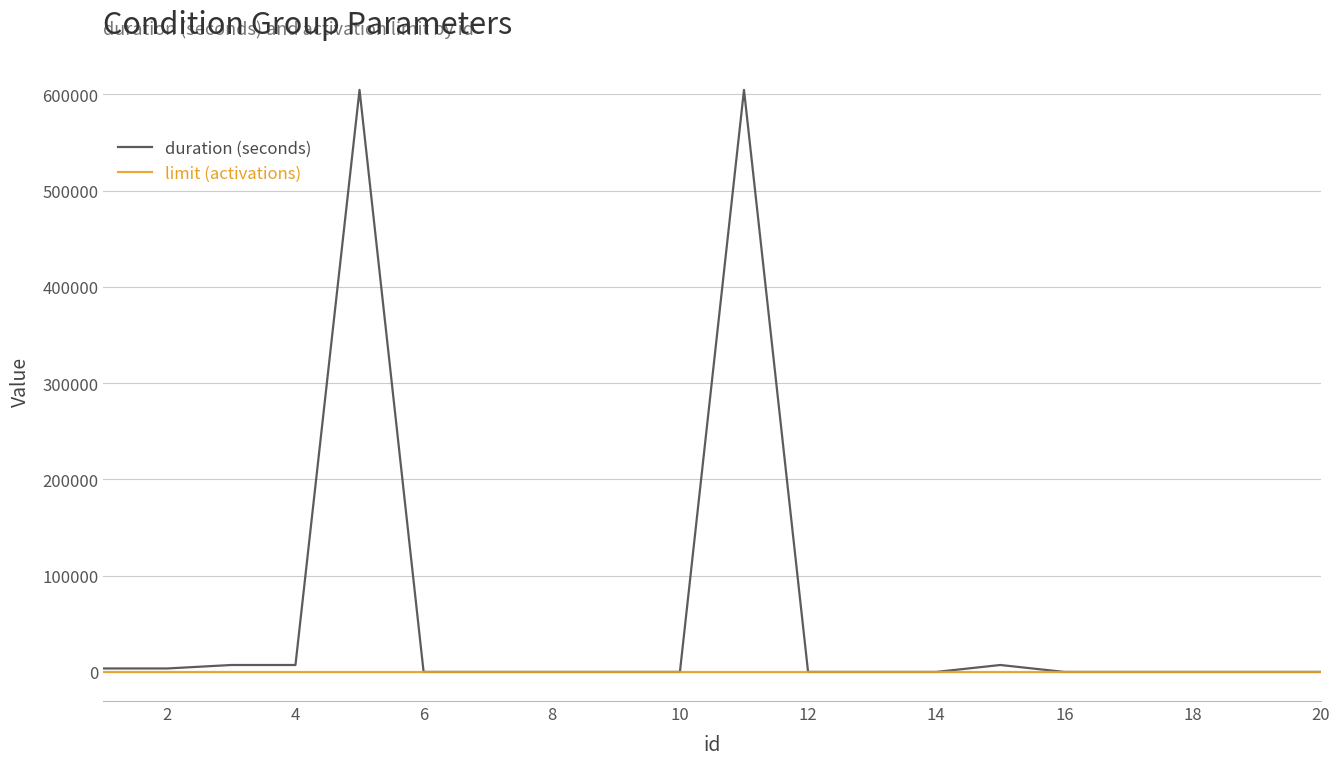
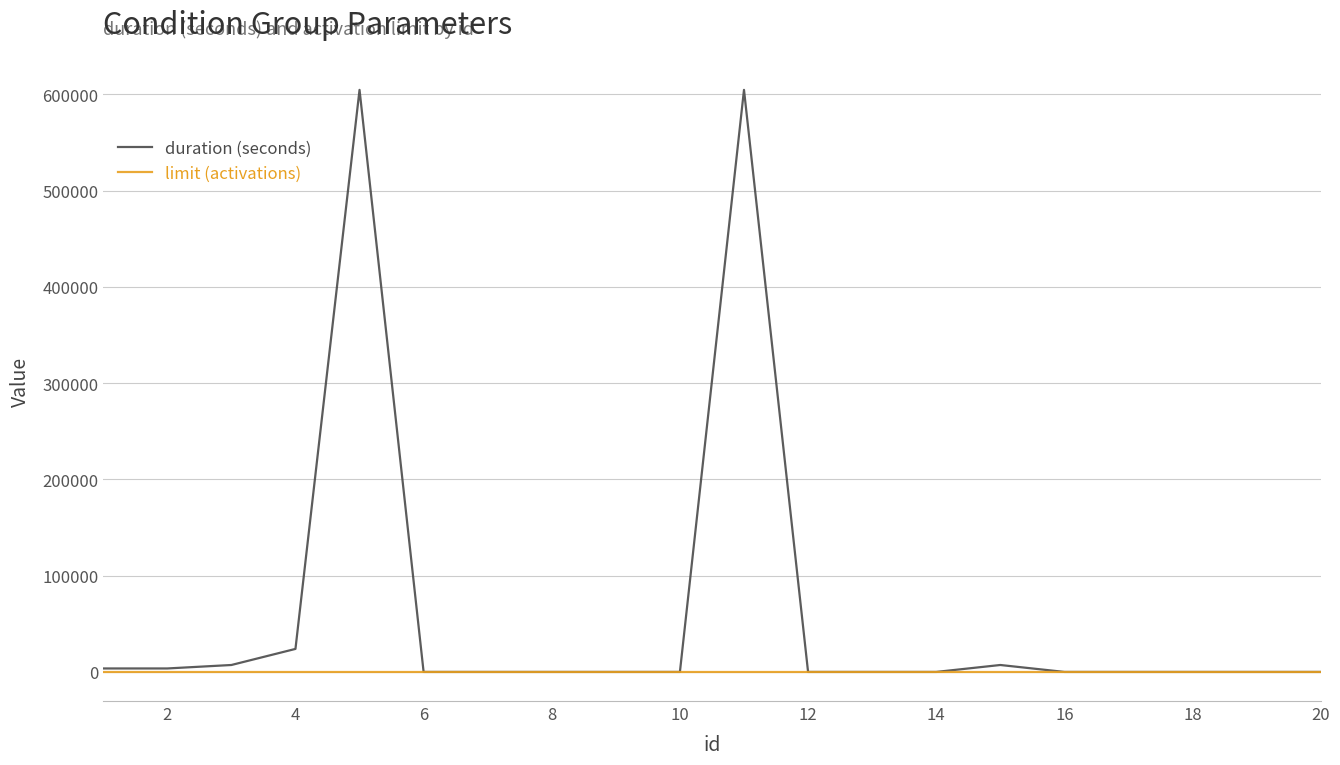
duration (seconds), 4: 10000 -> 20000
